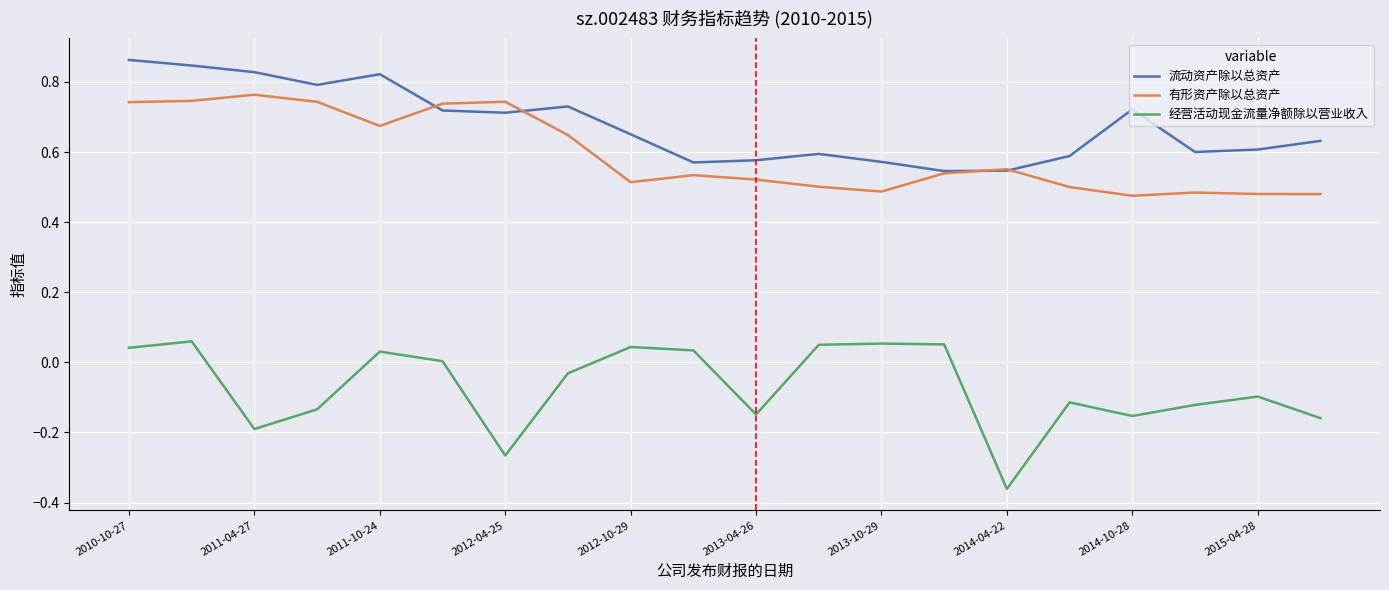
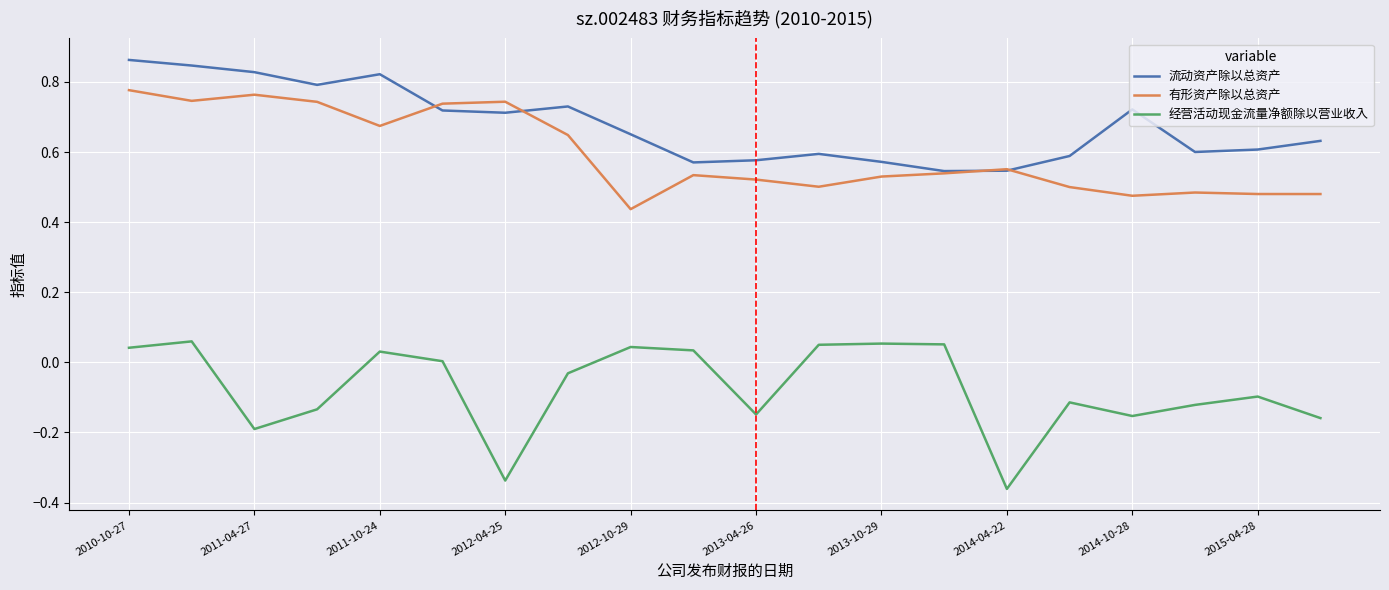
有形资产除以总资产, 2010-10-27: 0.74 -> 0.78
经营活动现金流量净额除以营业收入, 2012-04-25: -0.27 -> -0.34
有形资产除以总资产, 2012-10-29: 0.51 -> 0.44
有形资产除以总资产, 2013-10-29: 0.49 -> 0.53
